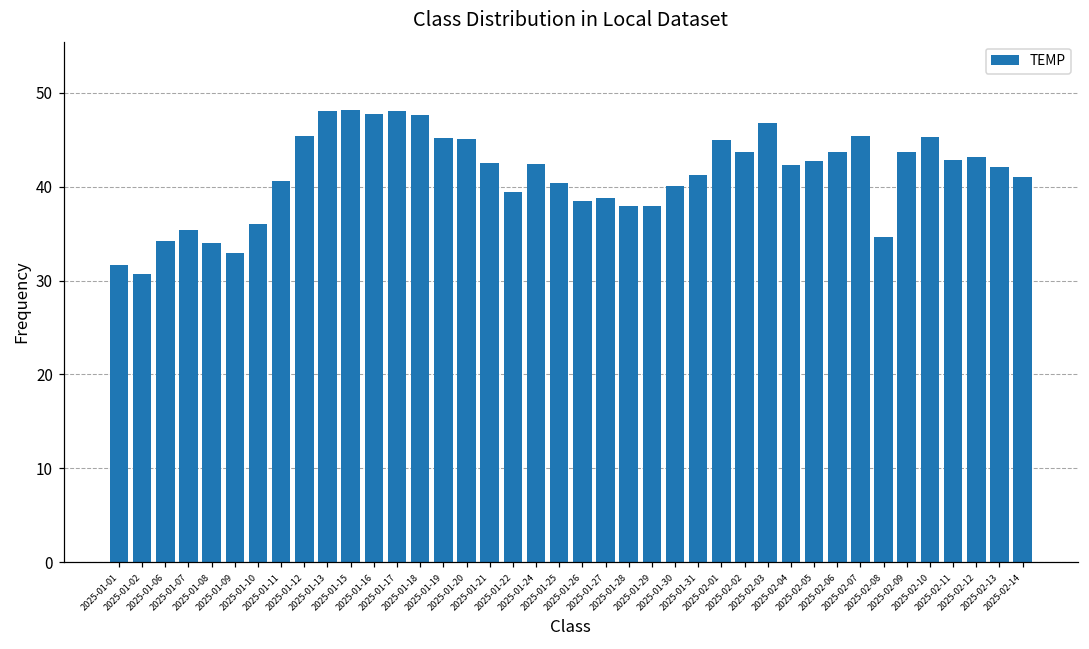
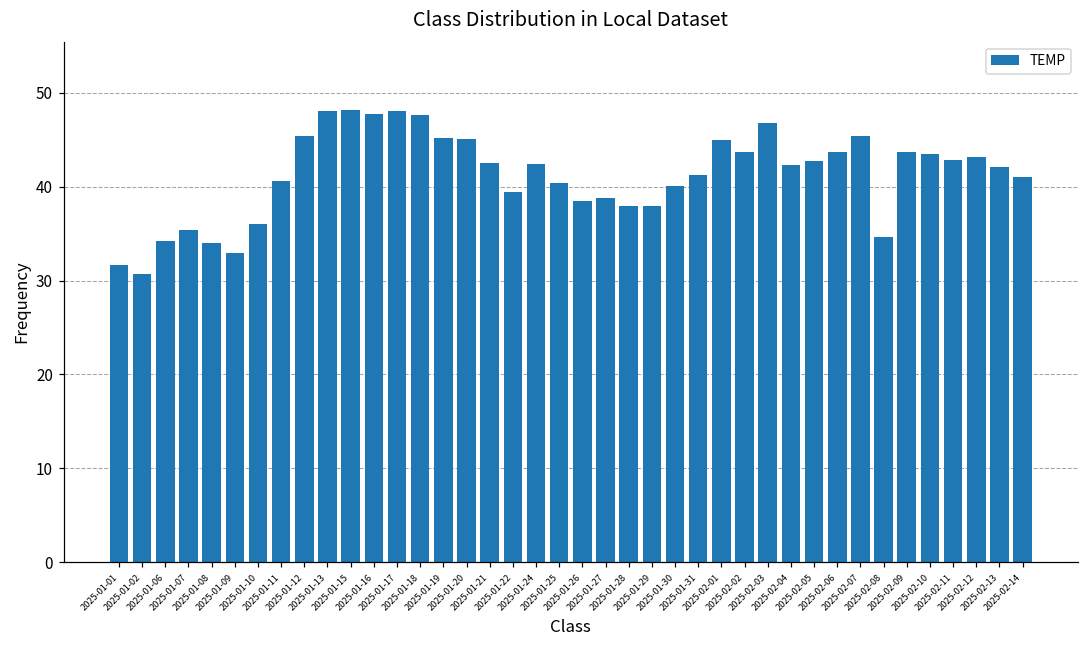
2025-02-10: 45 -> 44
